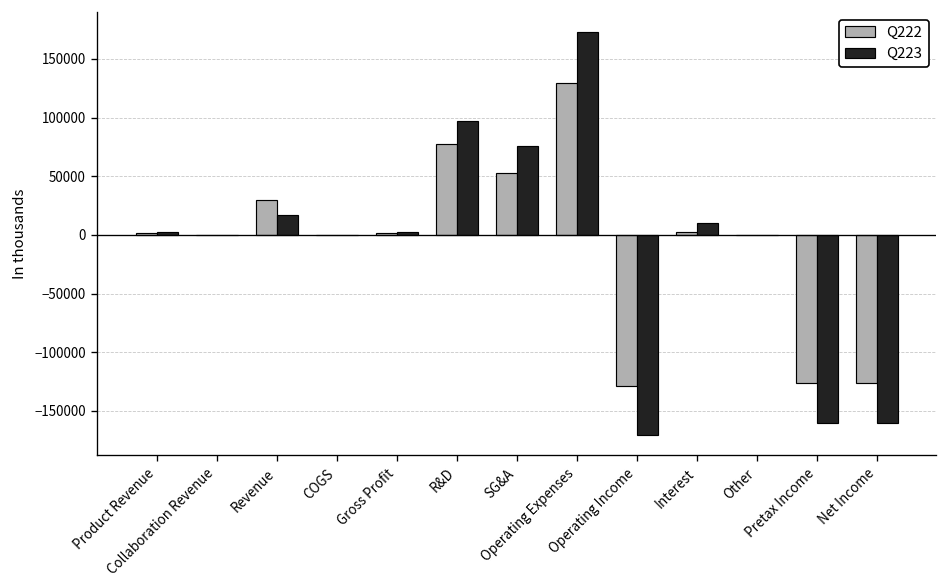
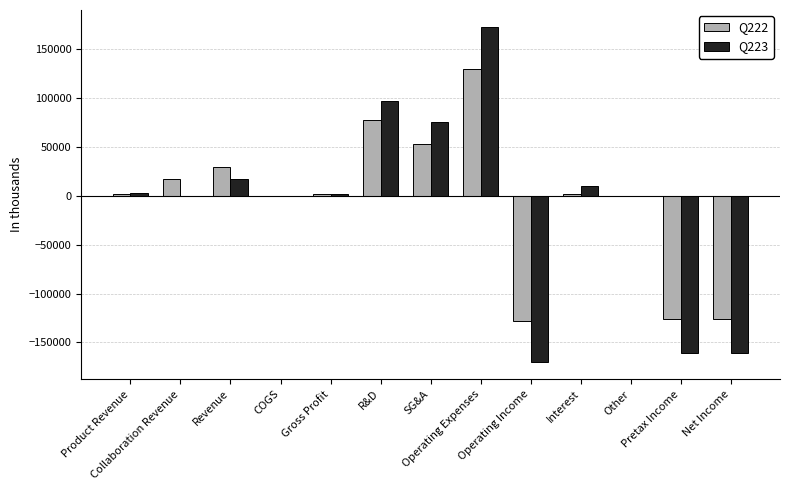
Q222, Collaboration Revenue: 0 -> 20000
